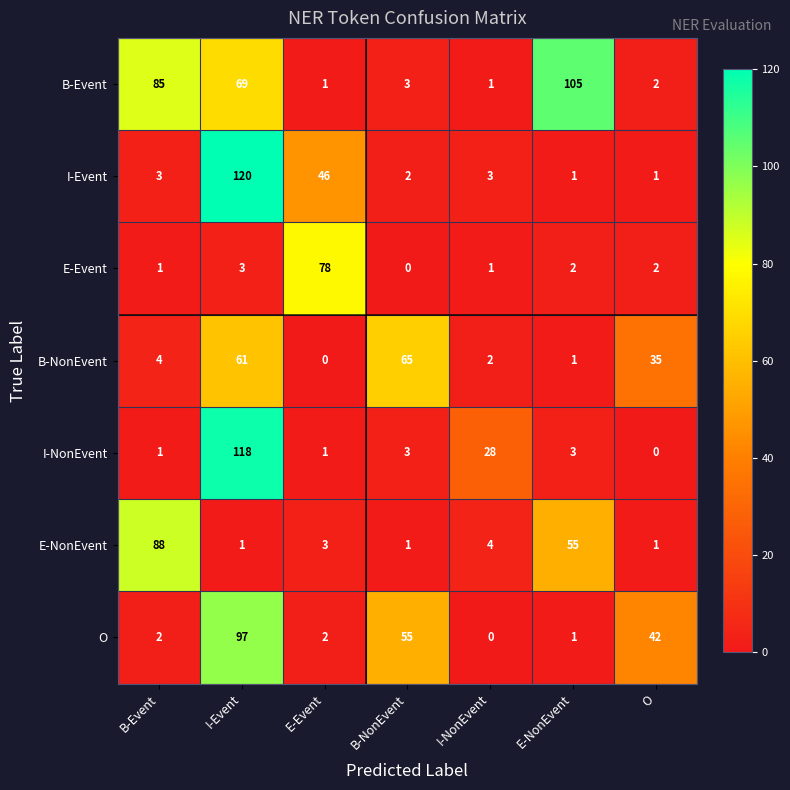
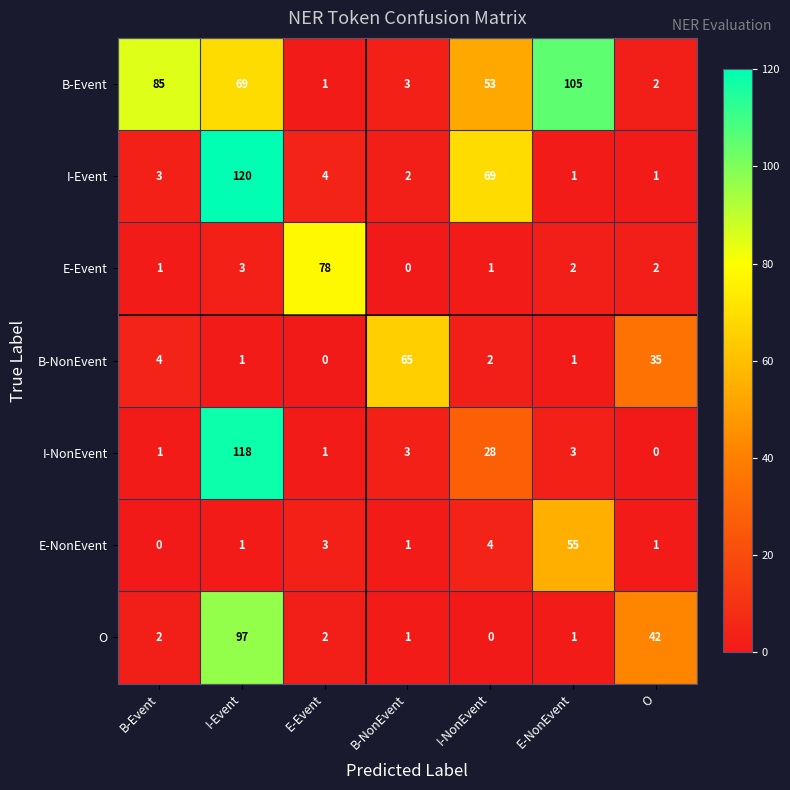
B-Event, I-NonEvent: 1 -> 53
I-Event, E-Event: 46 -> 4
I-Event, I-NonEvent: 3 -> 69
B-NonEvent, I-Event: 61 -> 1
E-NonEvent, B-Event: 88 -> 0
O, B-NonEvent: 55 -> 1
